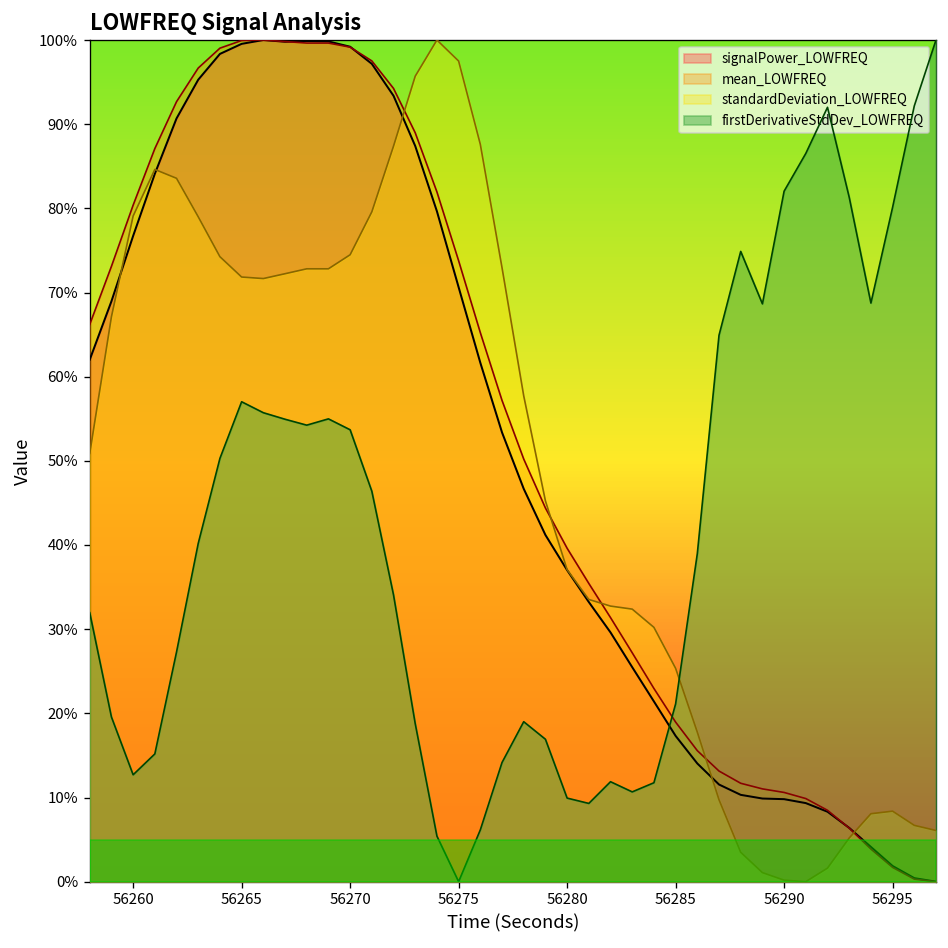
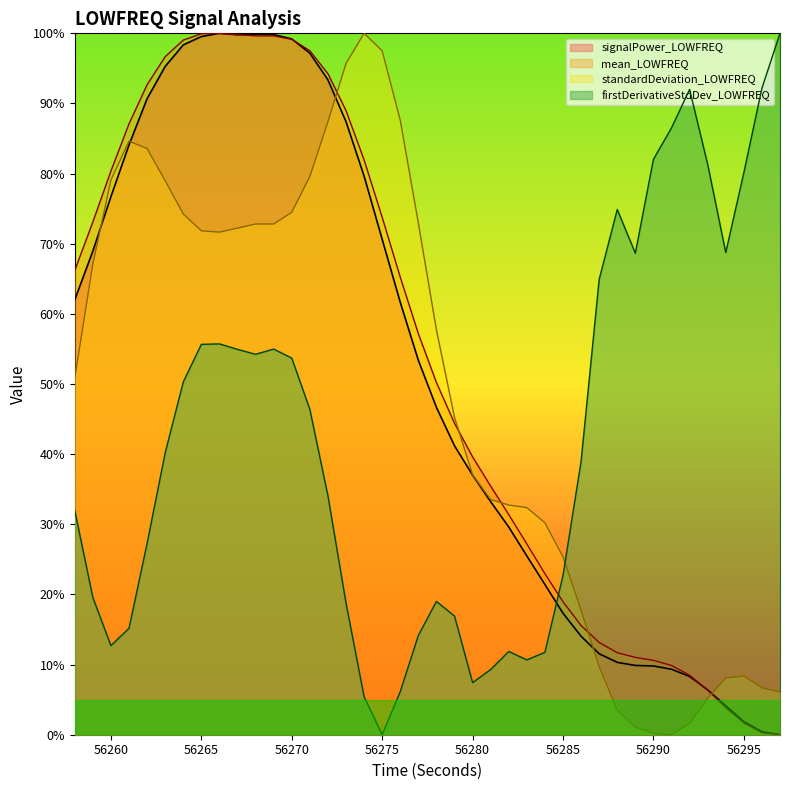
firstDerivativeStdDev_LOWFREQ, 56265: 57% -> 56%
firstDerivativeStdDev_LOWFREQ, 56280: 10% -> 7%
firstDerivativeStdDev_LOWFREQ, 56285: 21% -> 23%
